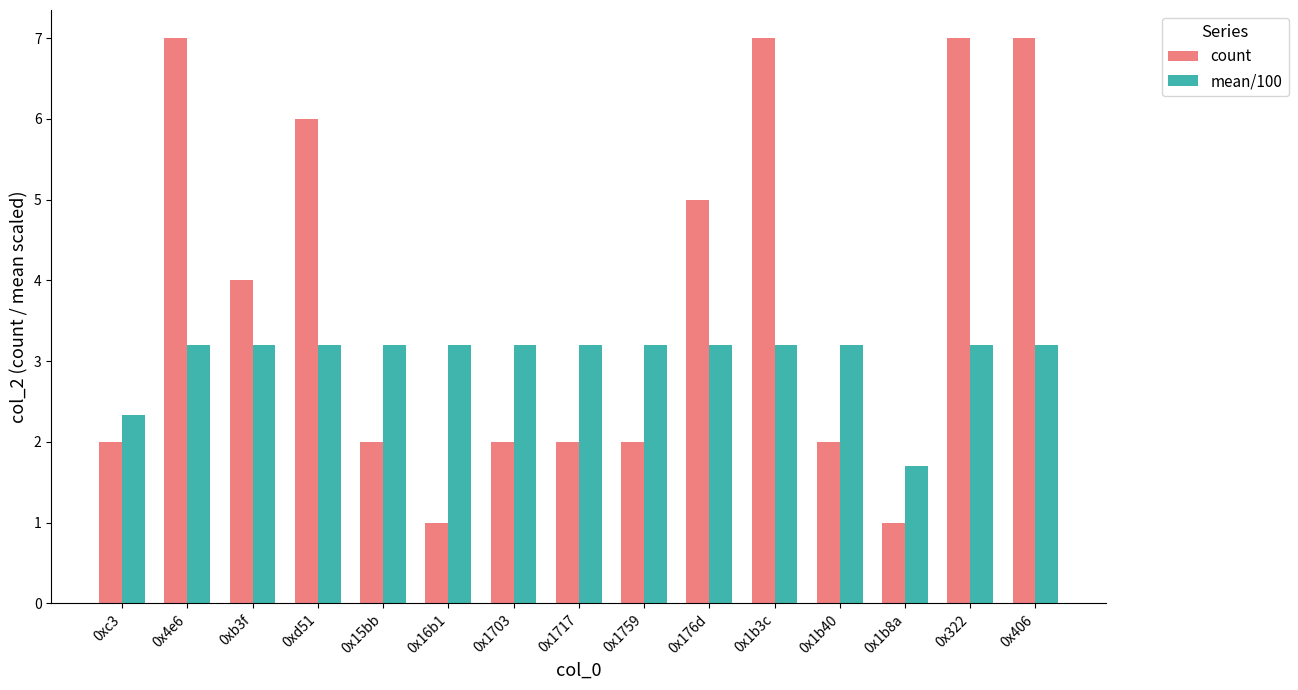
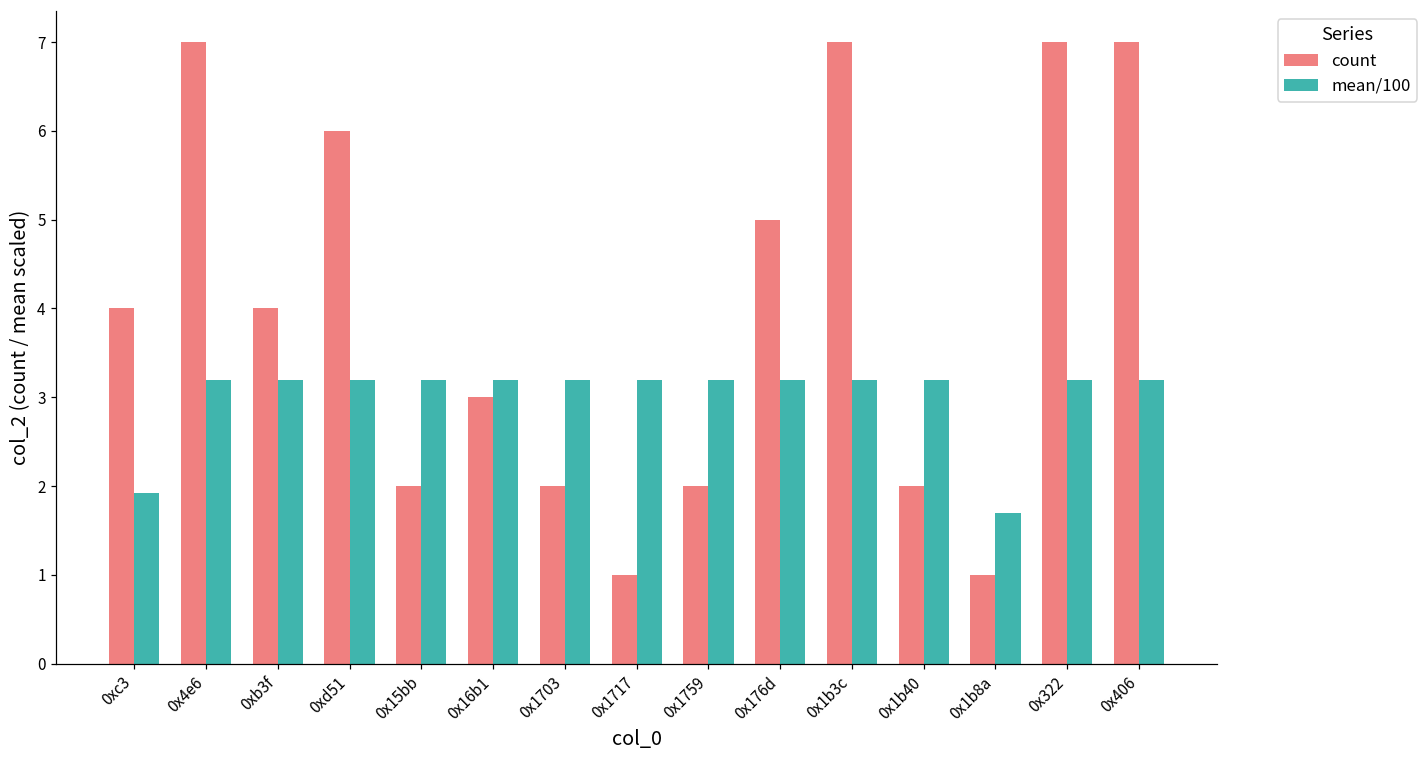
count, 0xc3: 2 -> 4
mean/100, 0xc3: 2.3 -> 1.9
count, 0x16b1: 1 -> 3
count, 0x1717: 2 -> 1
